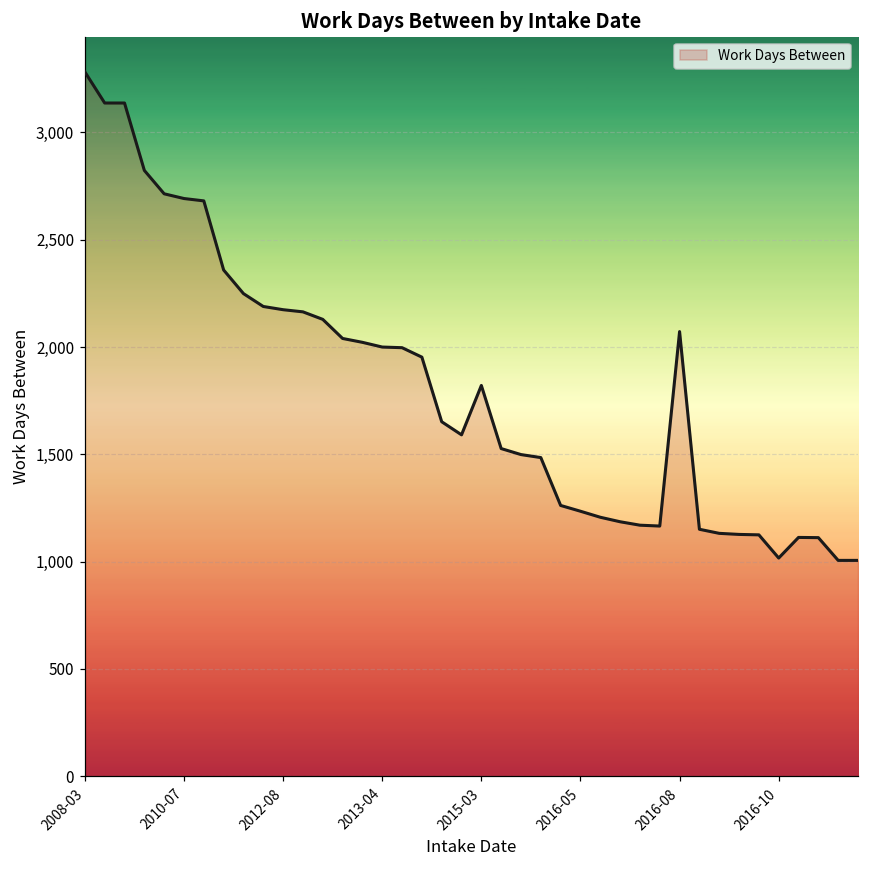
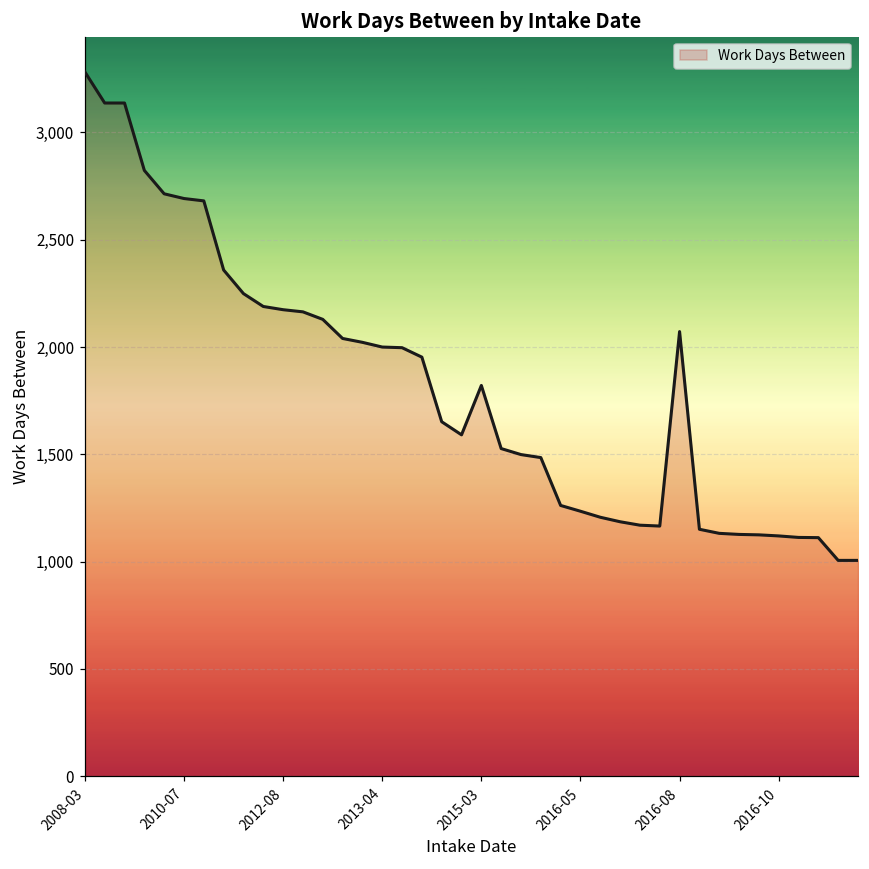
2016-10: 1,020 -> 1,120
